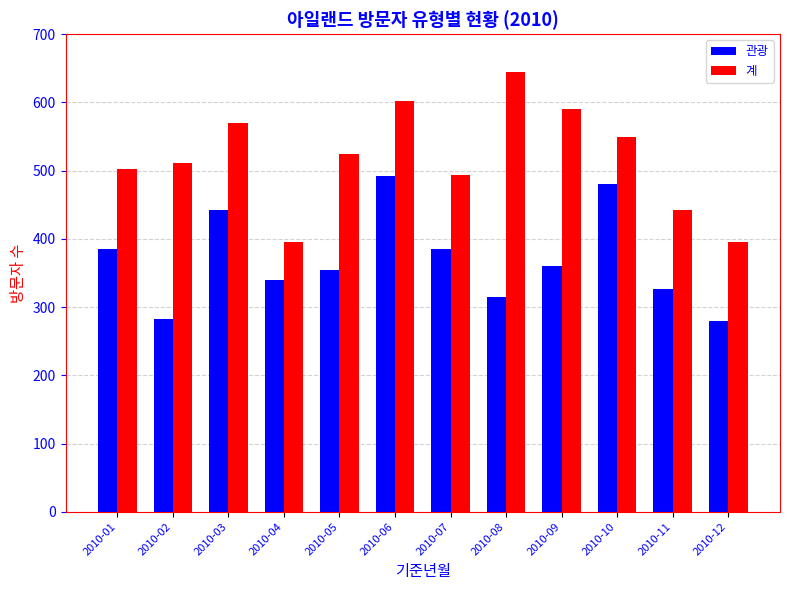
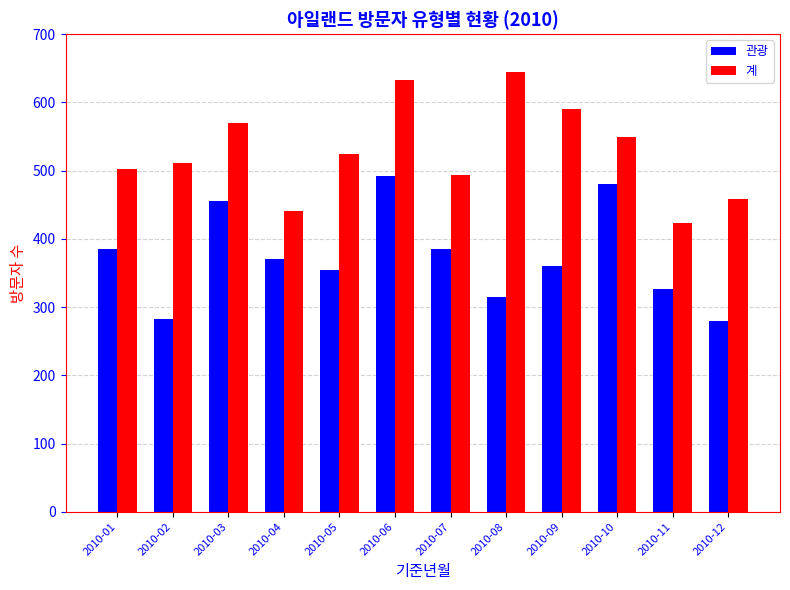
관광, 2010-03: 440 -> 460
관광, 2010-04: 340 -> 370
계, 2010-04: 400 -> 440
계, 2010-06: 600 -> 630
계, 2010-11: 440 -> 420
계, 2010-12: 400 -> 460
